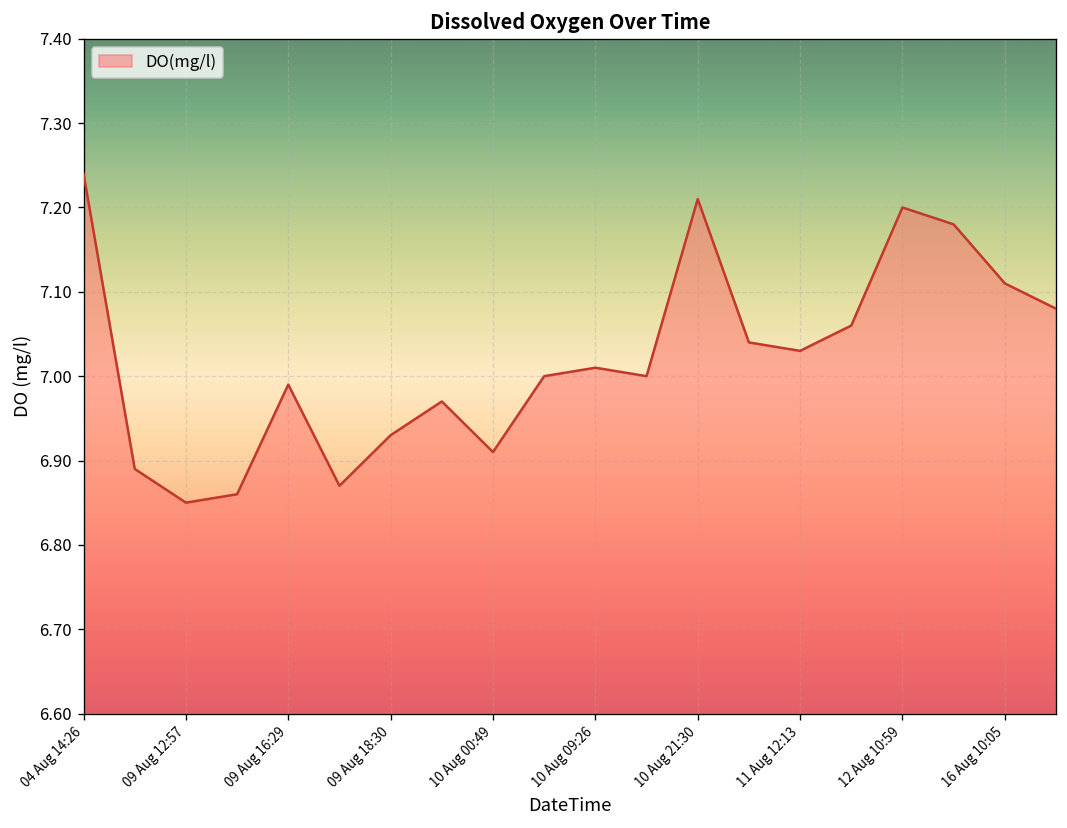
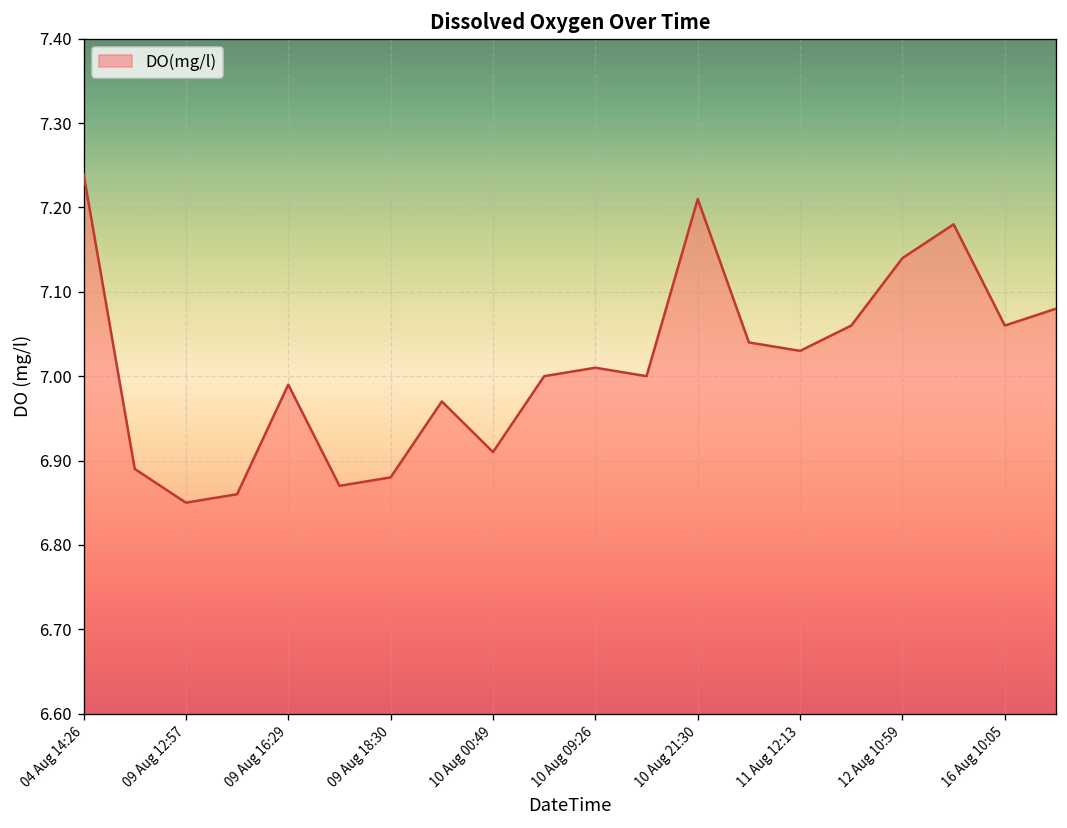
09 Aug 18:30: 6.93 -> 6.88
12 Aug 10:59: 7.20 -> 7.14
16 Aug 10:05: 7.11 -> 7.06
